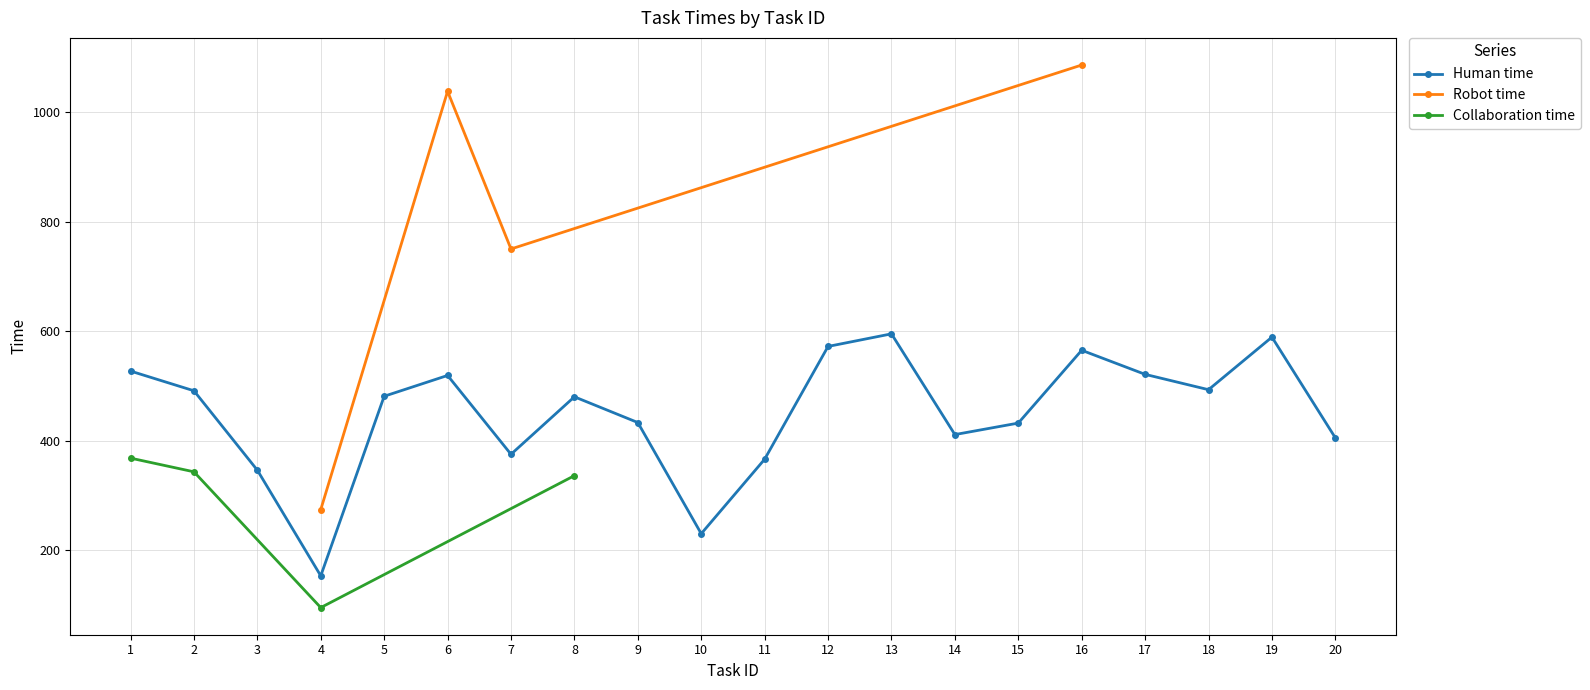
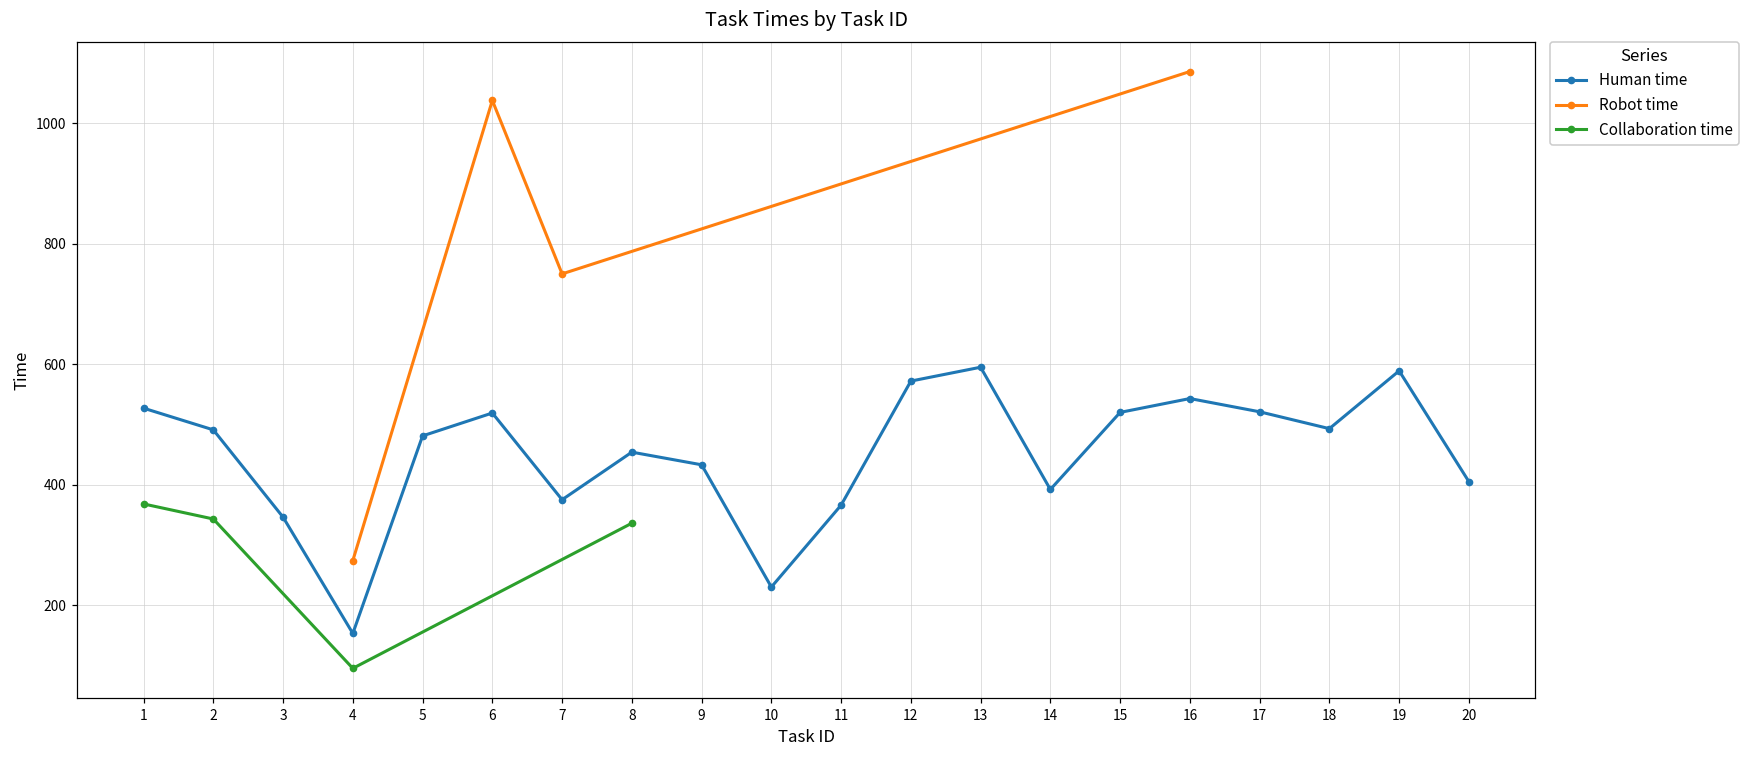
Human time, 8: 480 -> 450
Human time, 14: 410 -> 390
Human time, 15: 430 -> 520
Human time, 16: 570 -> 540
